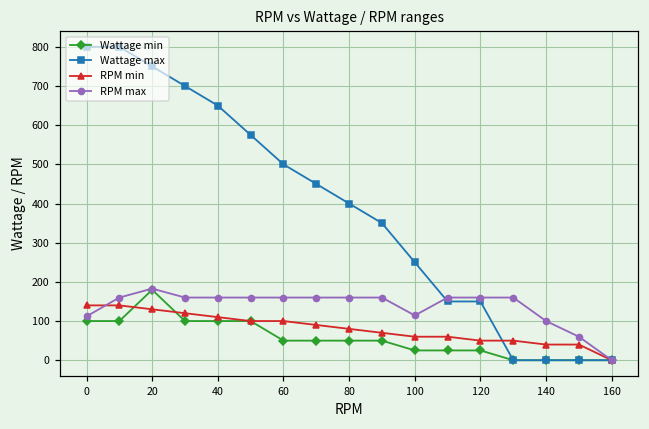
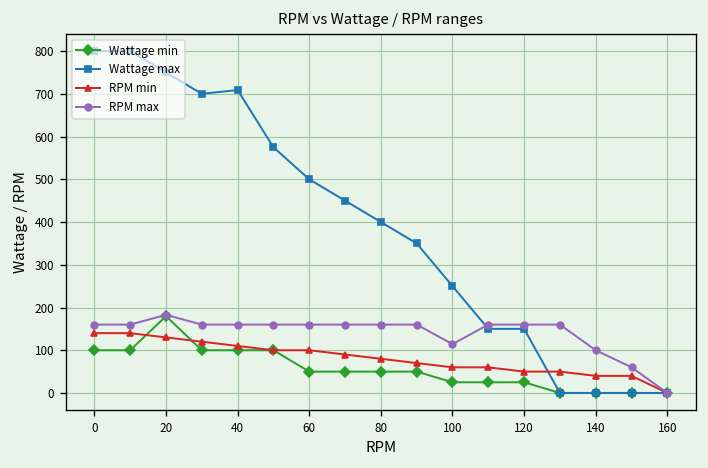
RPM max, 0: 110 -> 160
Wattage max, 40: 650 -> 710
